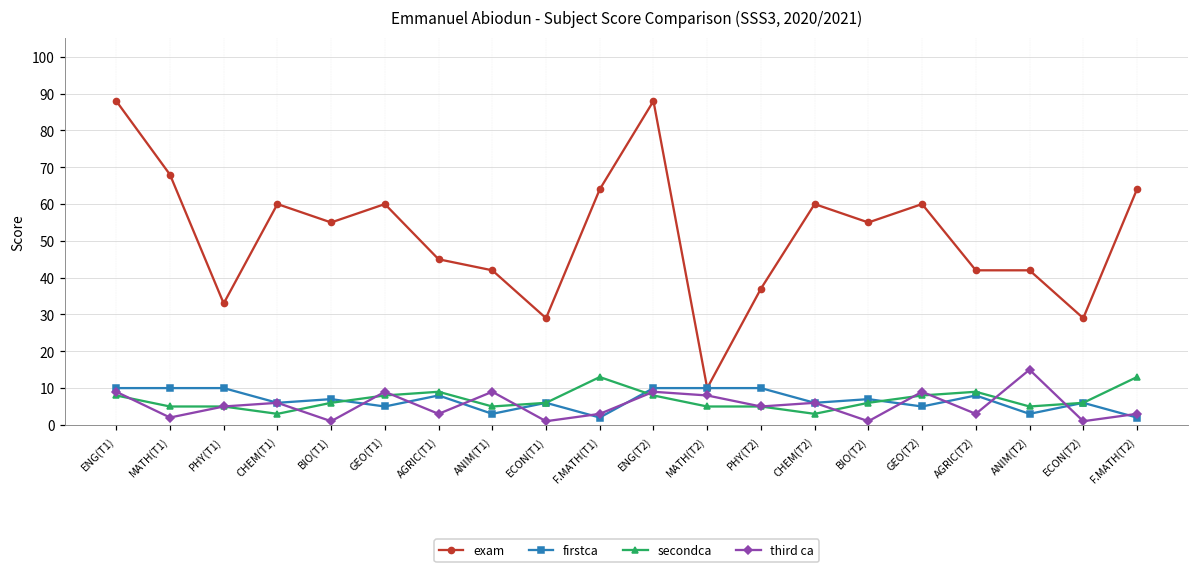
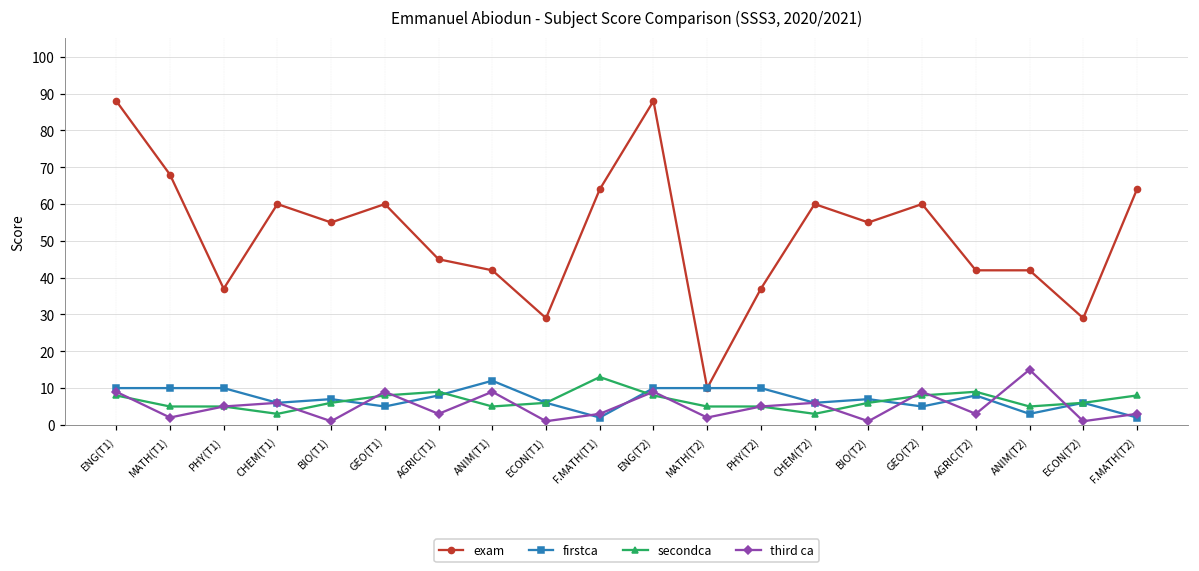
exam, PHY(T1): 33 -> 37
firstca, ANIM(T1): 3 -> 12
third ca, MATH(T2): 8 -> 2
secondca, F.MATH(T2): 13 -> 8
